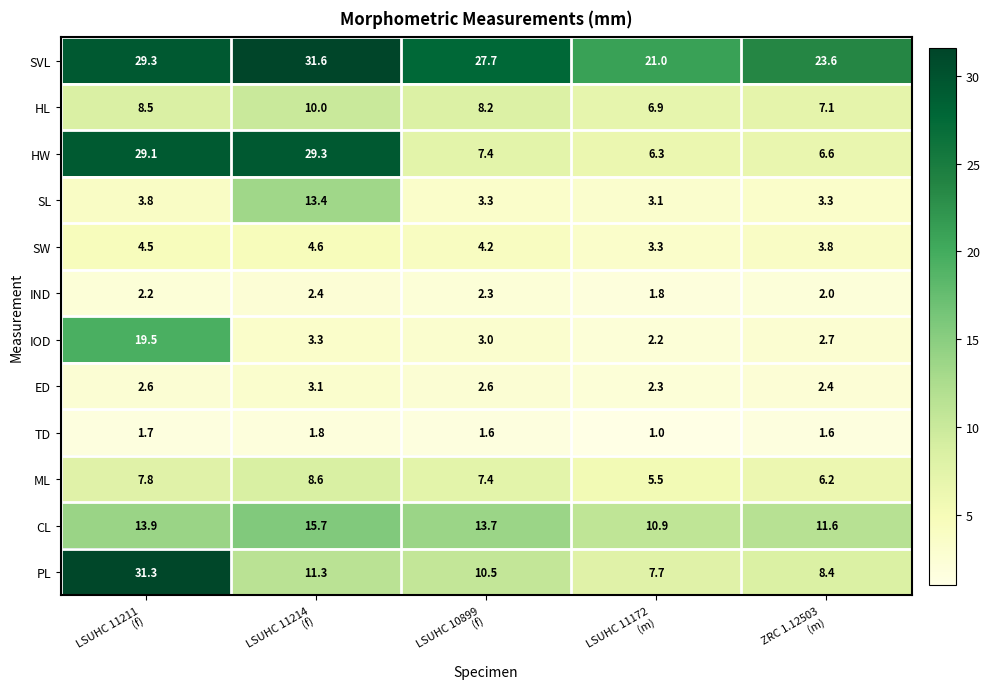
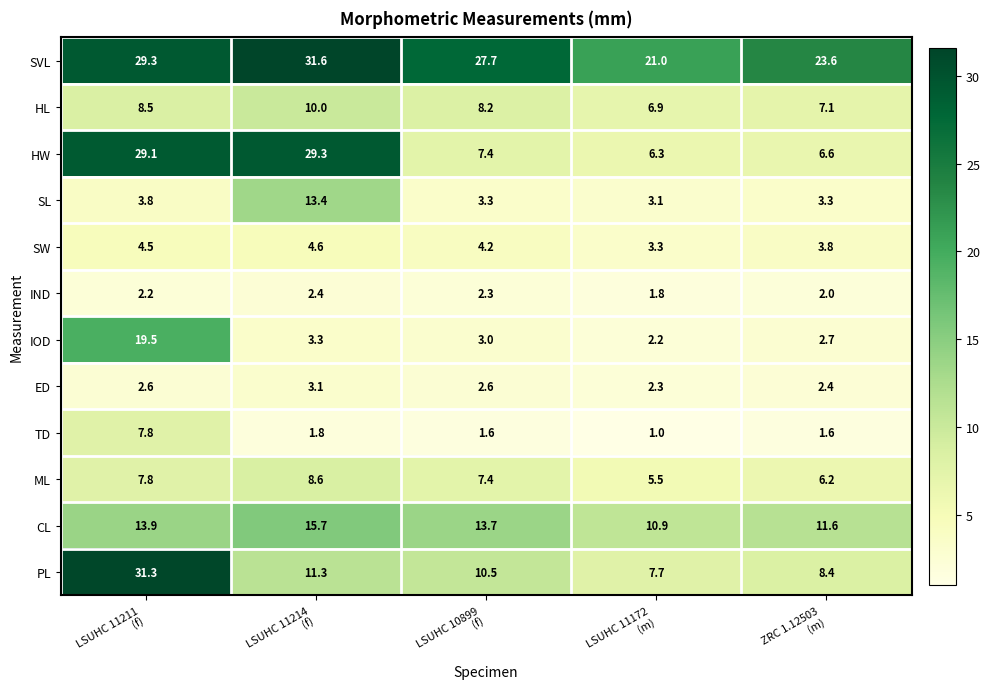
TD, LSUHC 11211 (f): 1.7 -> 7.8
